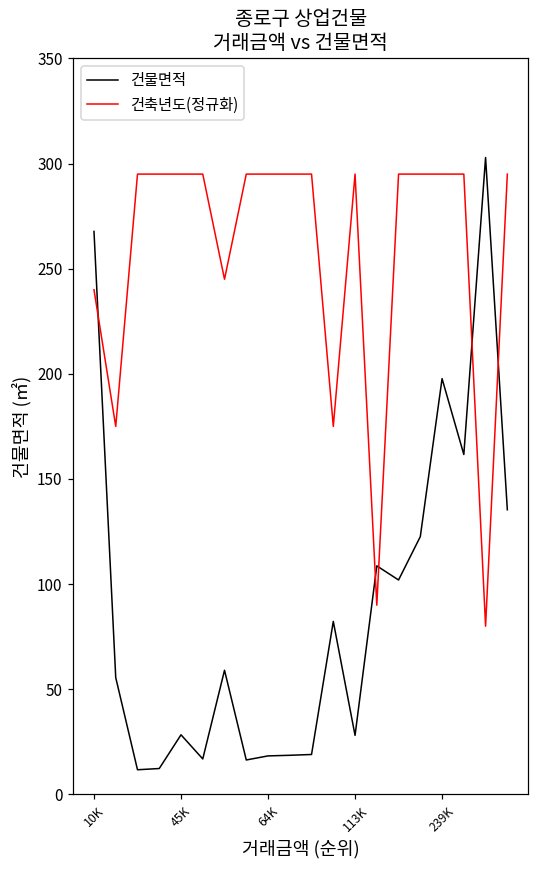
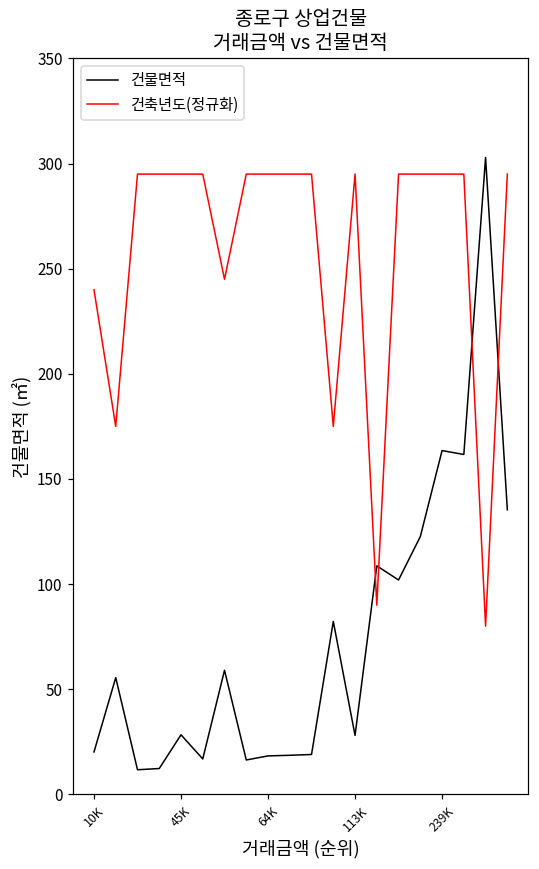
건물면적, 10K: 268 -> 20
건물면적, 239K: 198 -> 164
